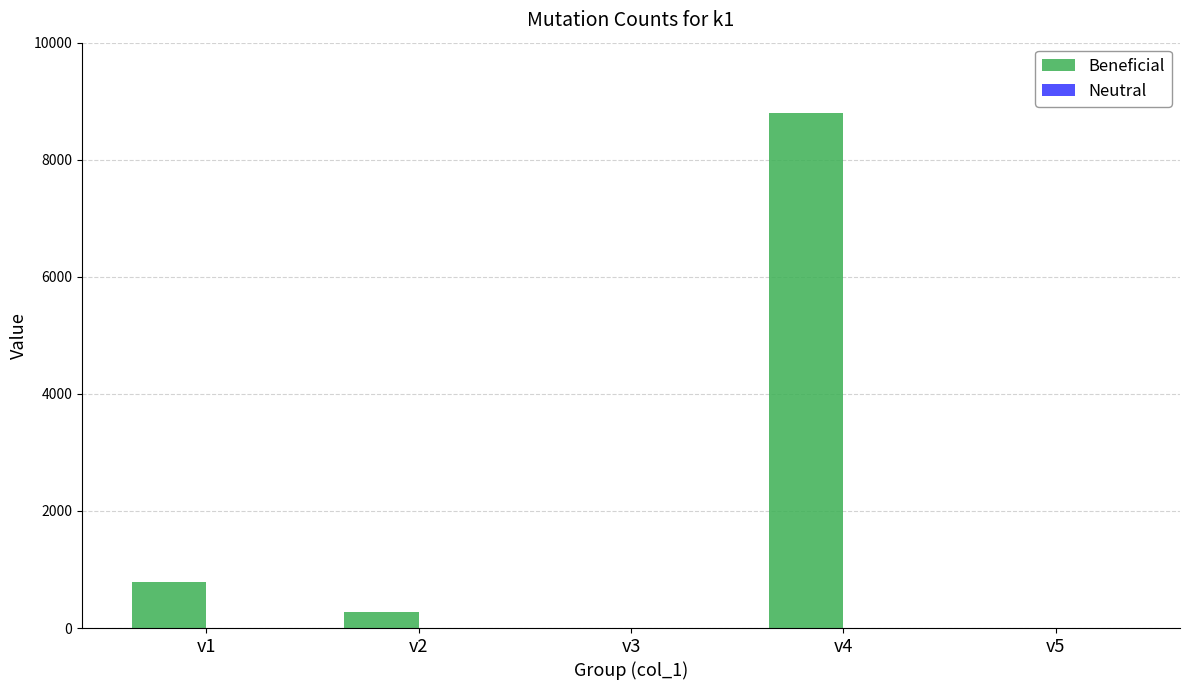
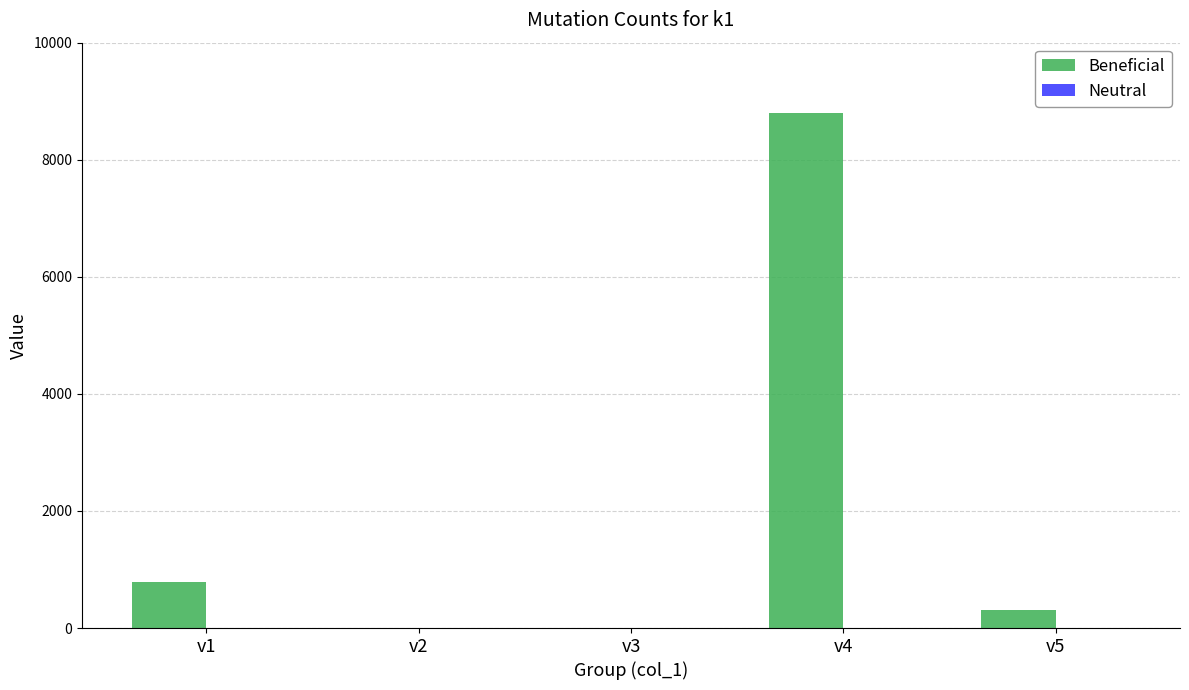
Beneficial, v2: 300 -> 0
Beneficial, v5: 0 -> 300
